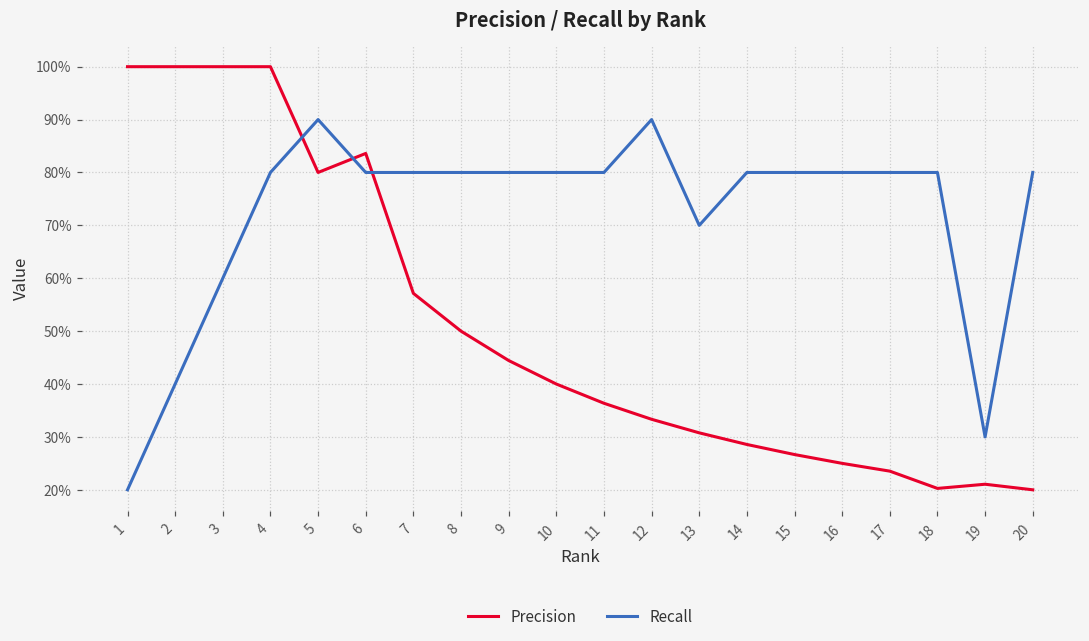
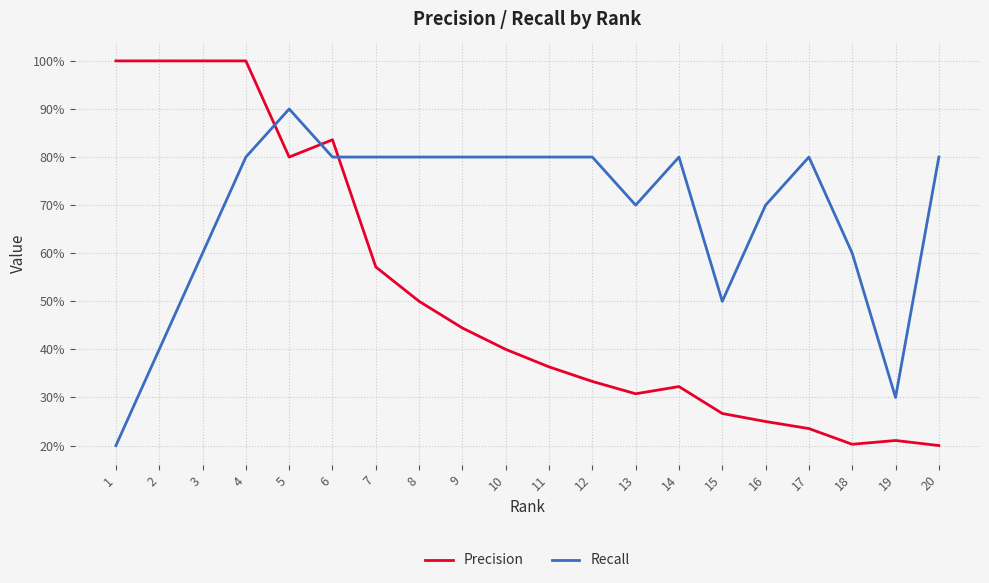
Recall, 12: 90% -> 80%
Precision, 14: 29% -> 32%
Recall, 15: 80% -> 50%
Recall, 16: 80% -> 70%
Recall, 18: 80% -> 60%
